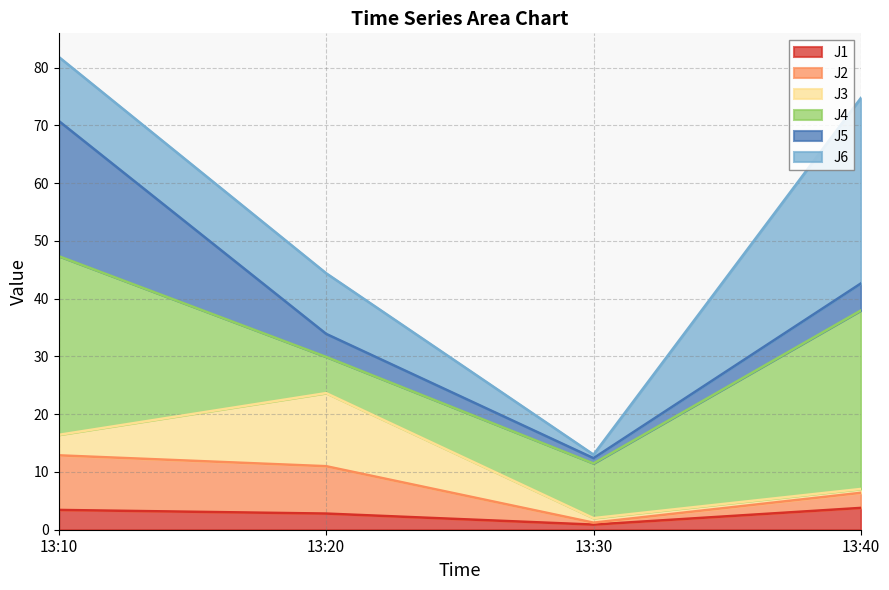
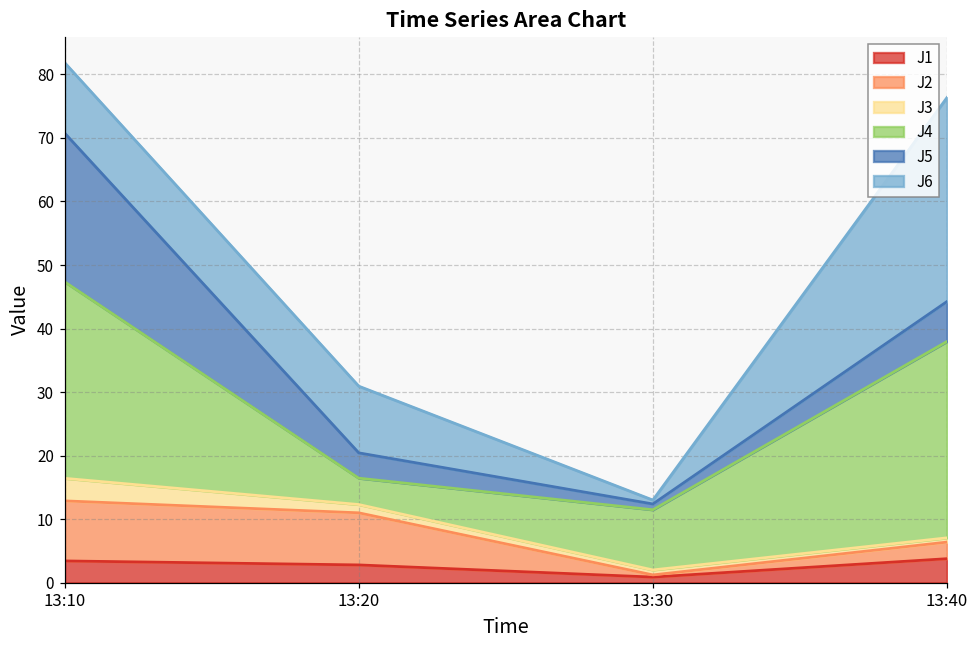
J3, 13:20: 13 -> 1
J4, 13:20: 6 -> 4
J5, 13:40: 5 -> 6
